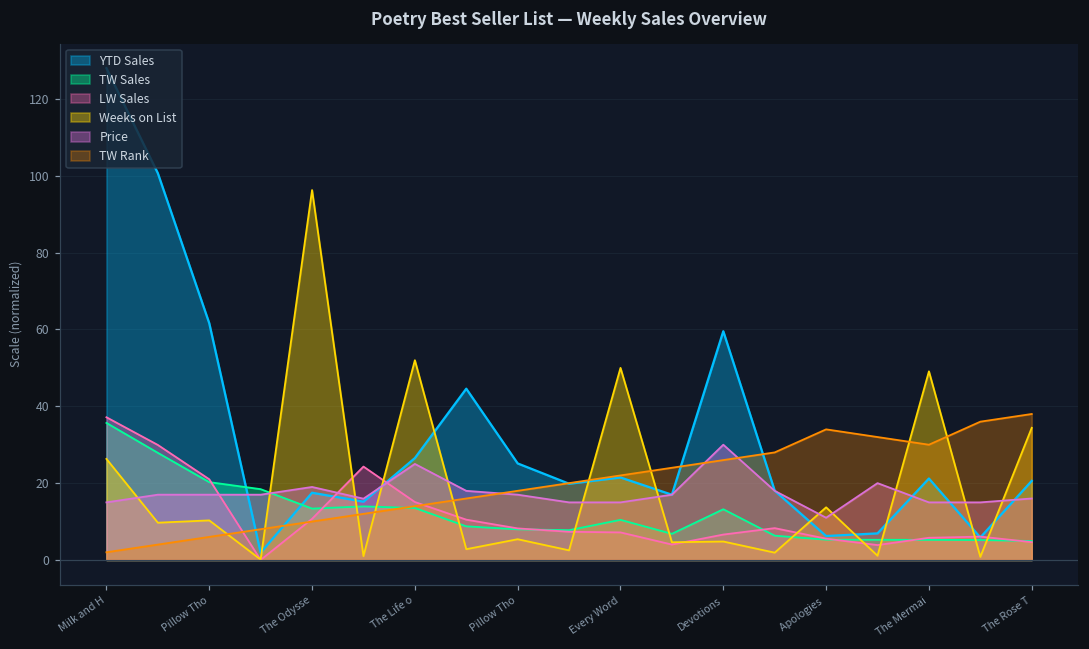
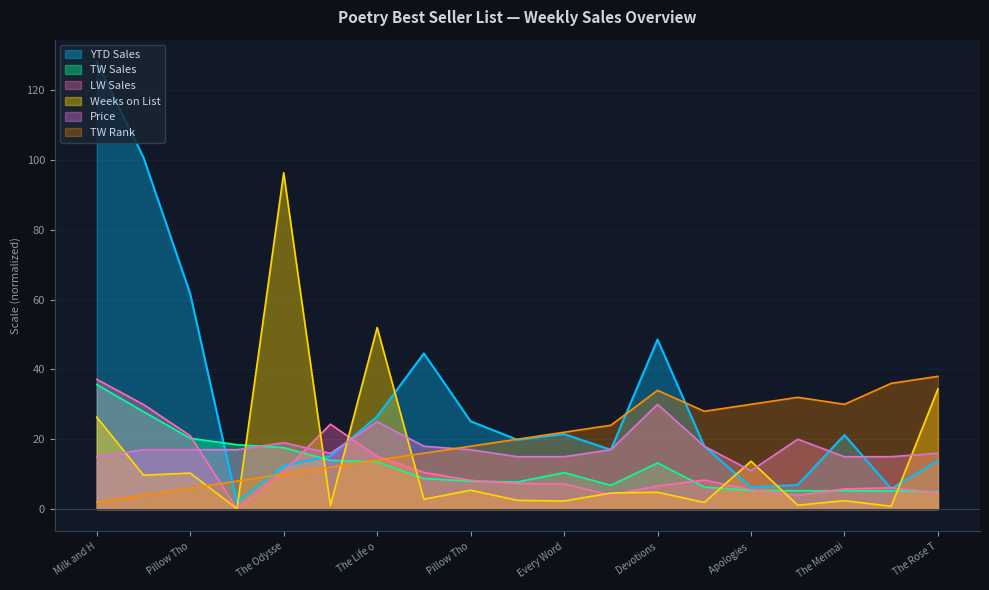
YTD Sales, The Odysse: 17 -> 12
TW Sales, The Odysse: 13 -> 18
Weeks on List, Every Word: 50 -> 2
YTD Sales, Devotions: 60 -> 49
TW Rank, Devotions: 26 -> 34
TW Rank, Apologies: 34 -> 30
Weeks on List, The Mermai: 49 -> 2
YTD Sales, The Rose T: 21 -> 14
